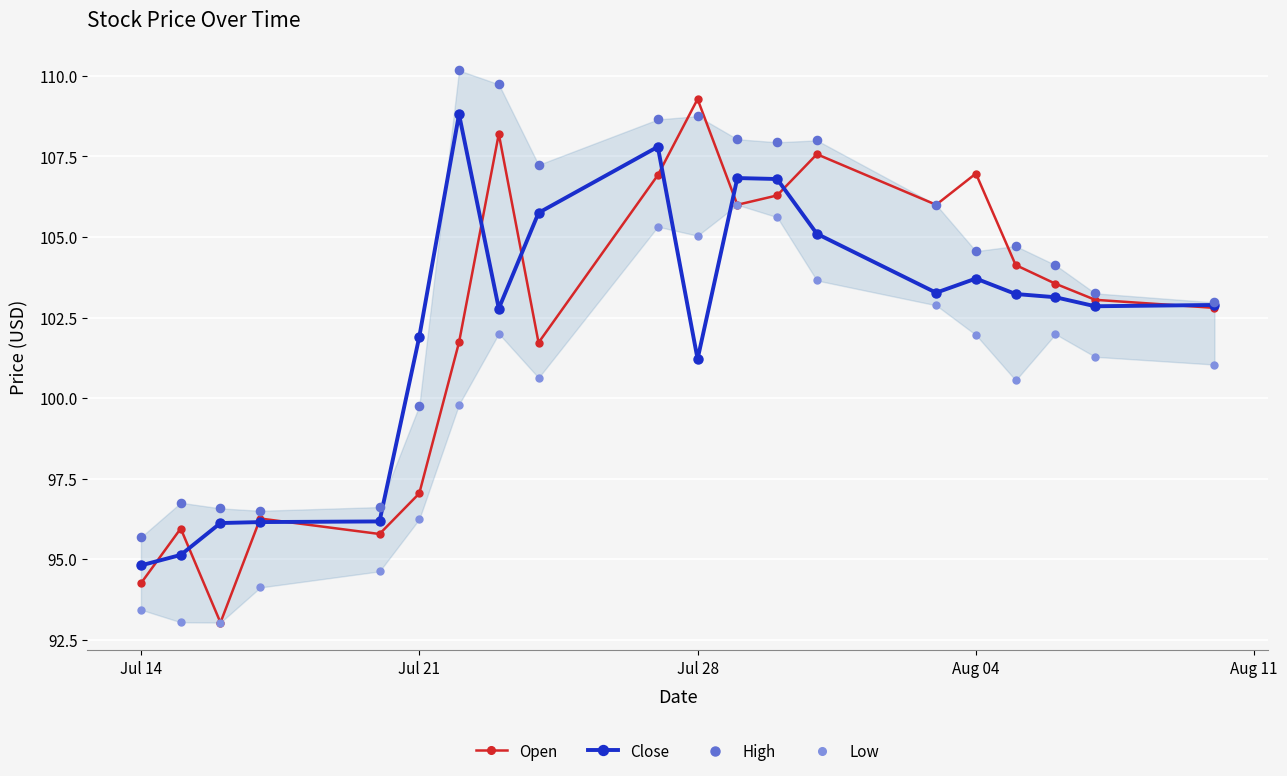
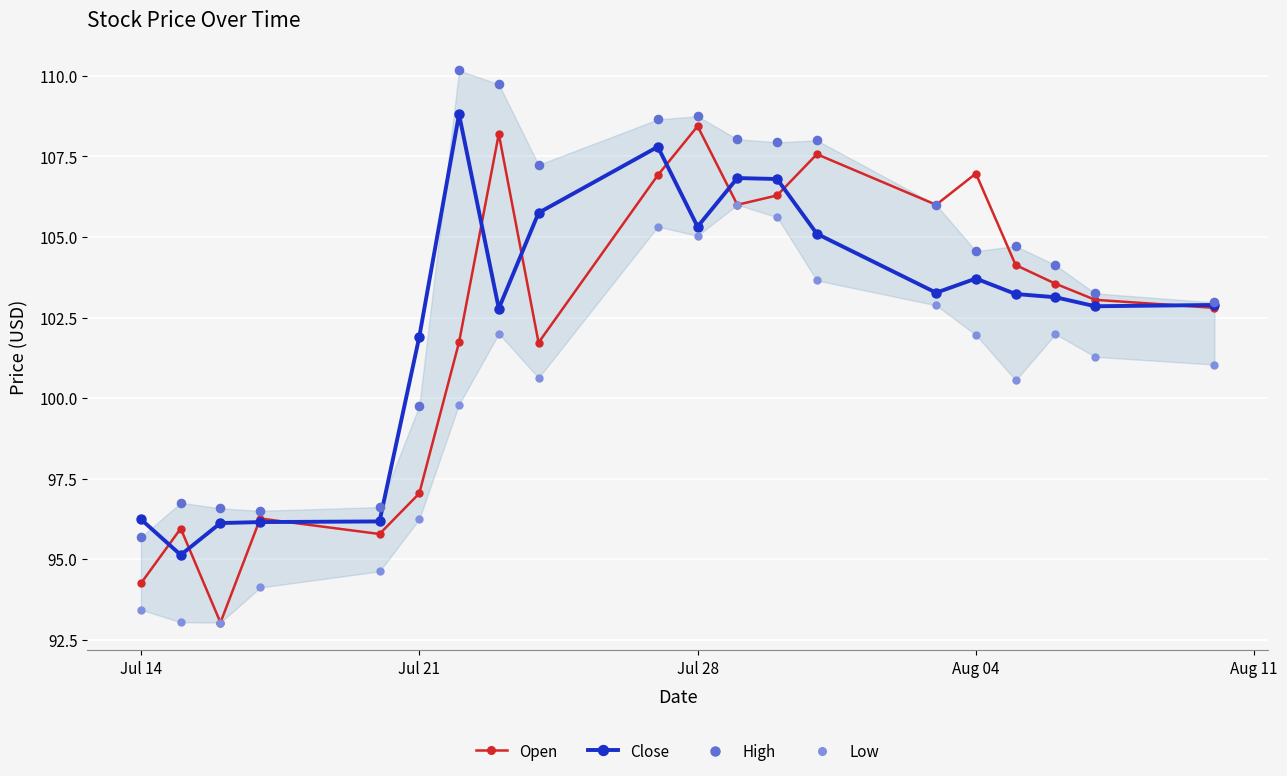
Close, Jul 14: 94.8 -> 96.2
Open, Jul 28: 109.3 -> 108.4
Close, Jul 28: 101.2 -> 105.3
